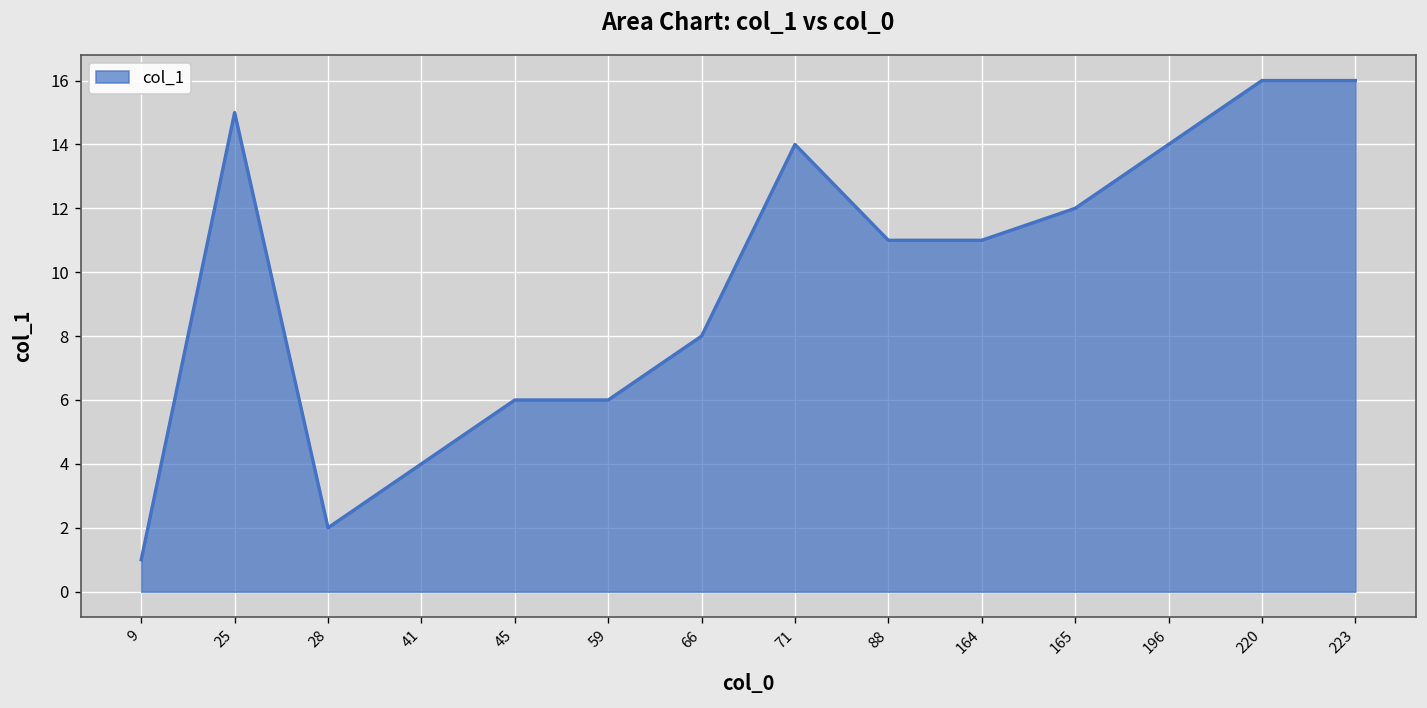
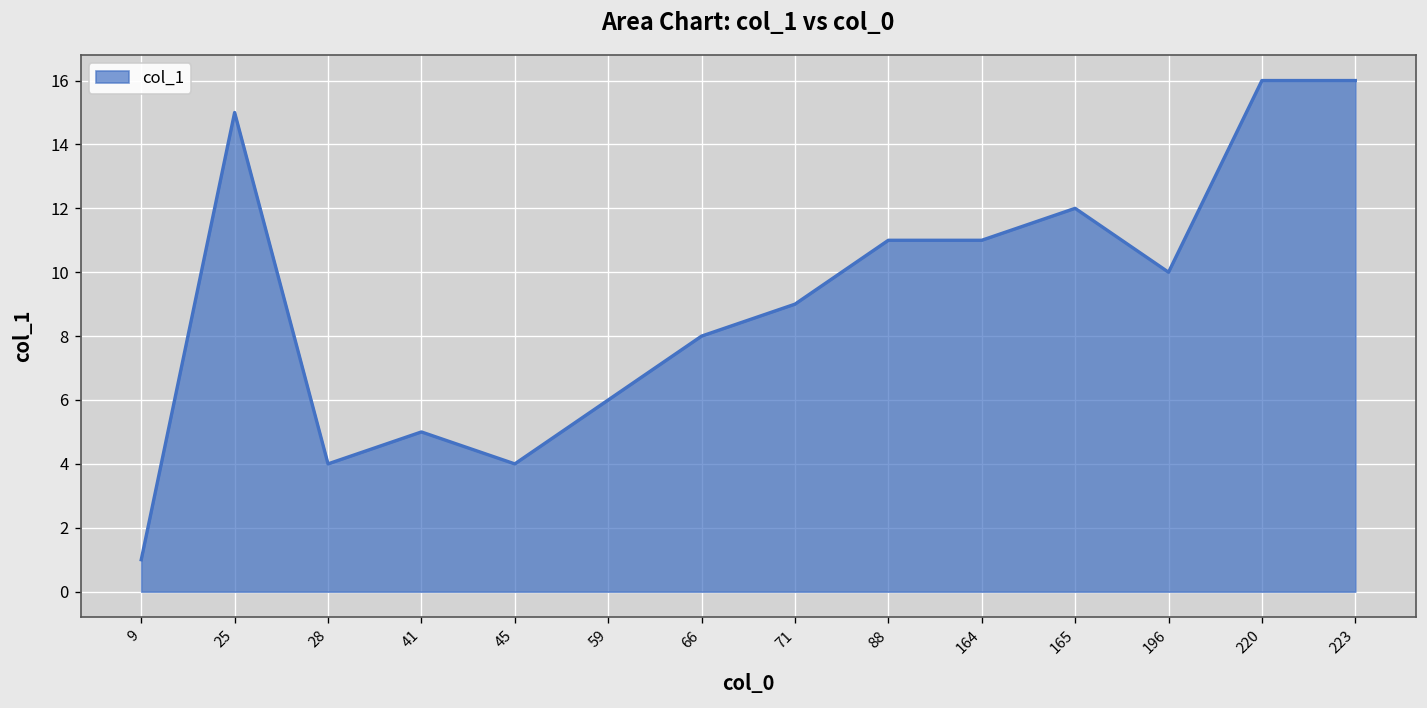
28: 2 -> 4
41: 4 -> 5
45: 6 -> 4
71: 14 -> 9
196: 14 -> 10
